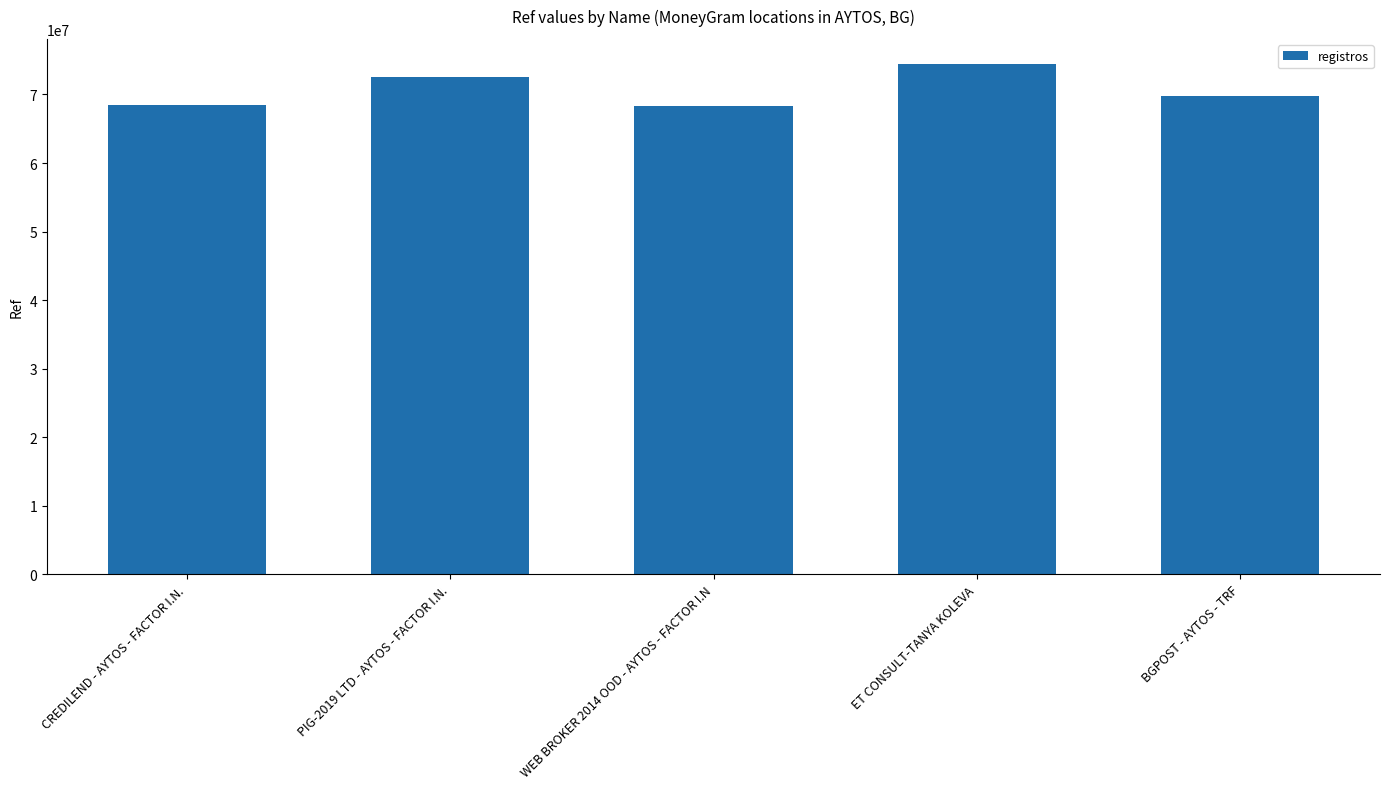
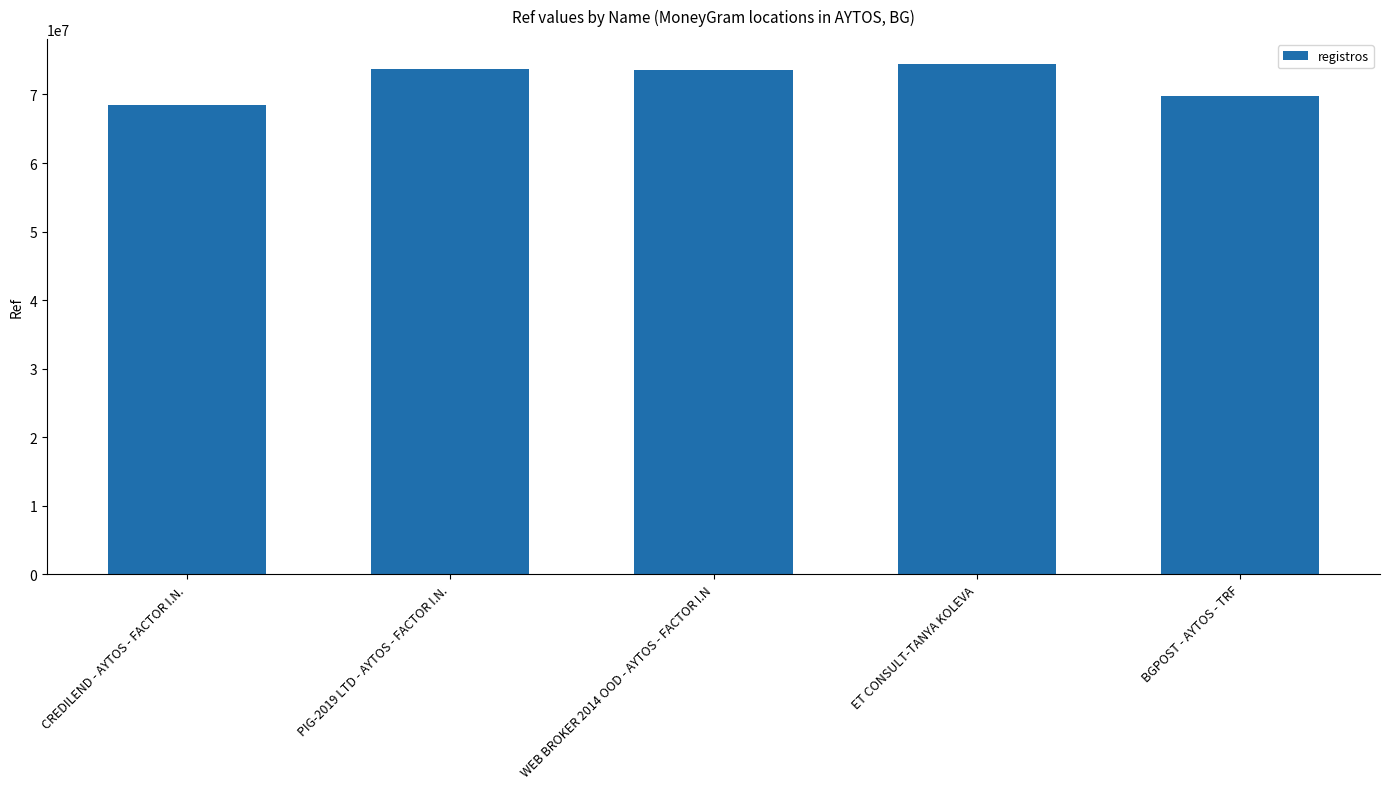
PIG-2019 LTD - AYTOS - FACTOR I.N.: 72000000 -> 74000000
WEB BROKER 2014 OOD - AYTOS - FACTOR I.N: 68000000 -> 74000000
